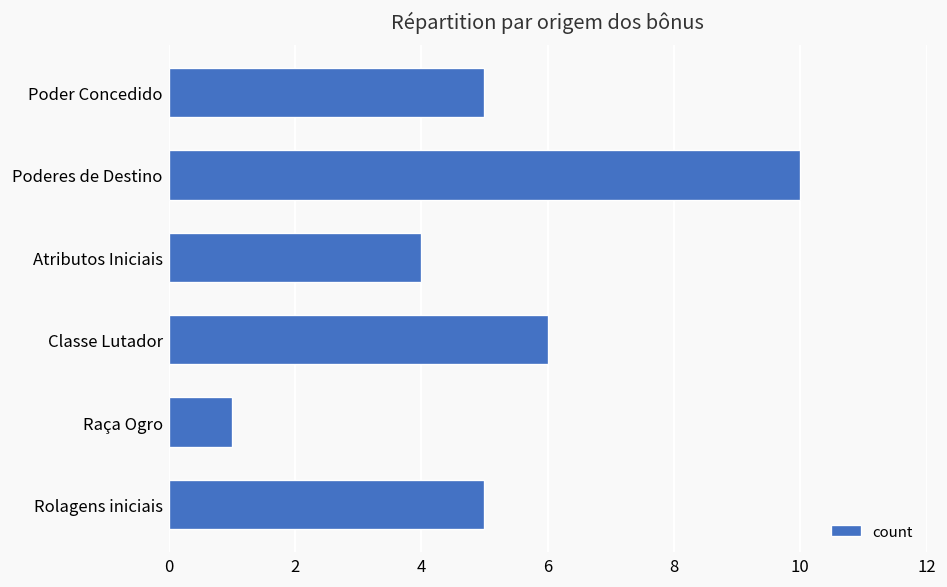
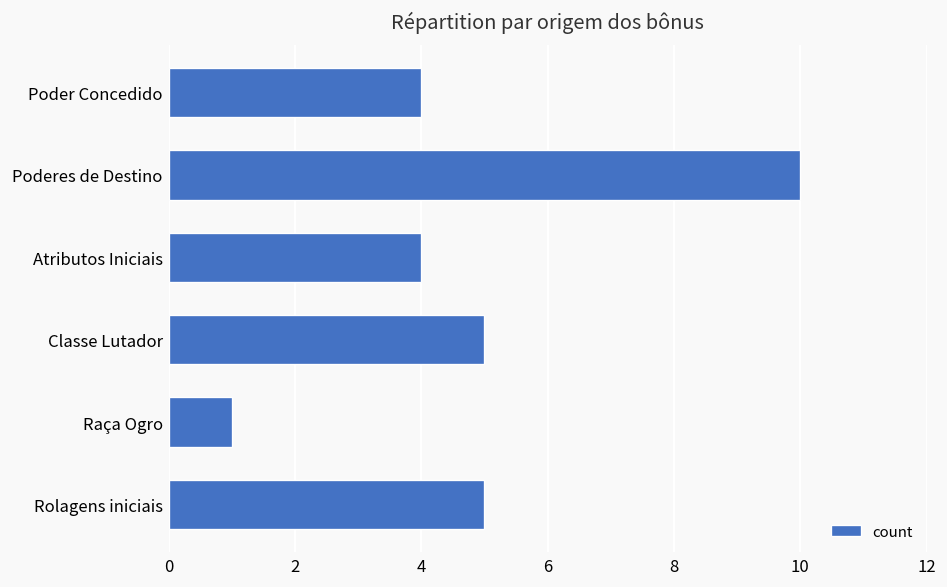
Poder Concedido: 5 -> 4
Classe Lutador: 6 -> 5
